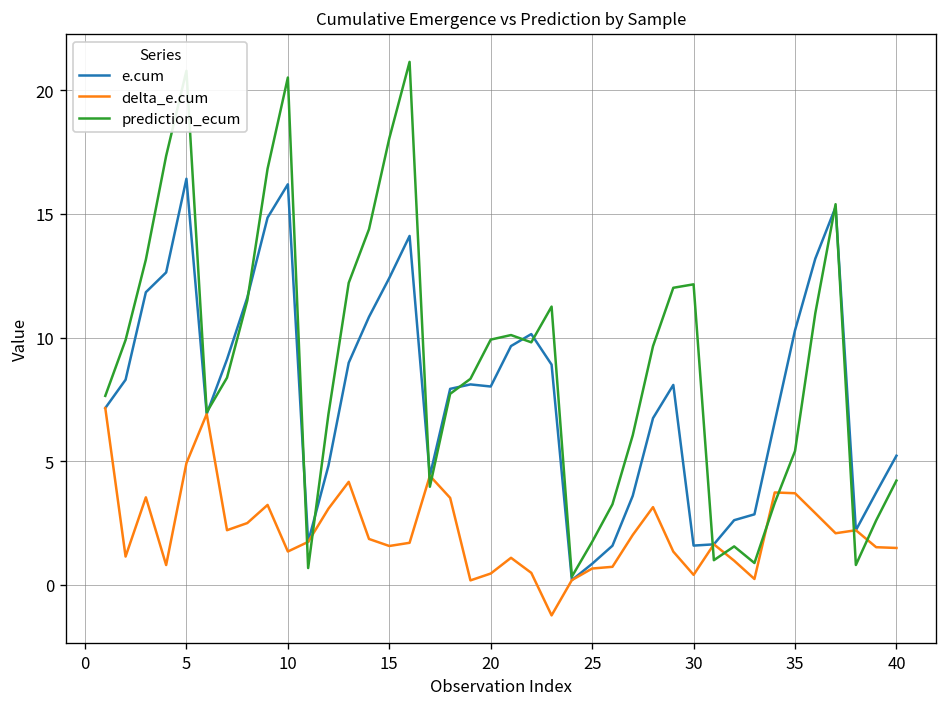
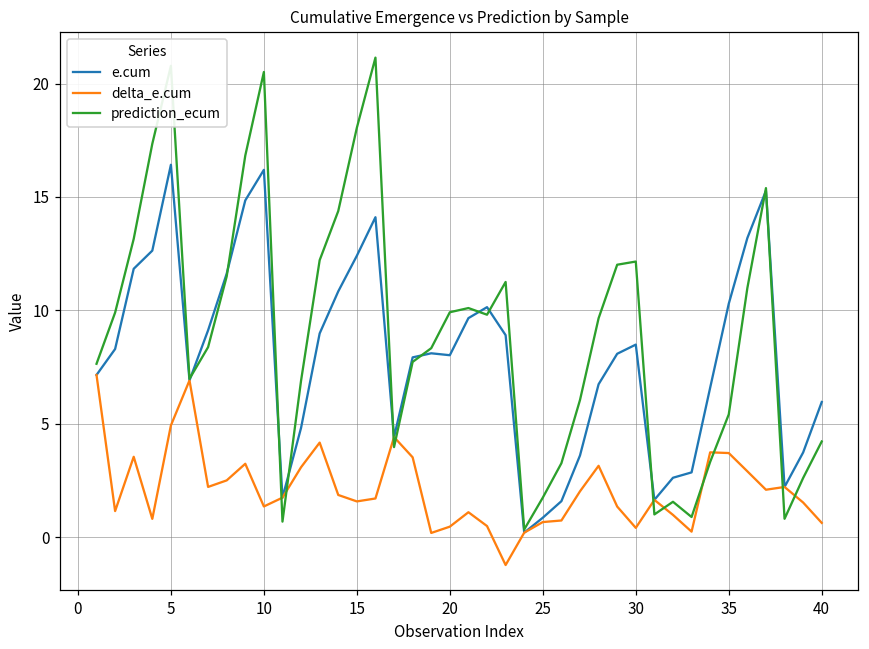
e.cum, 30: 1.6 -> 8.5
e.cum, 40: 5.2 -> 6.0
delta_e.cum, 40: 1.5 -> 0.6
